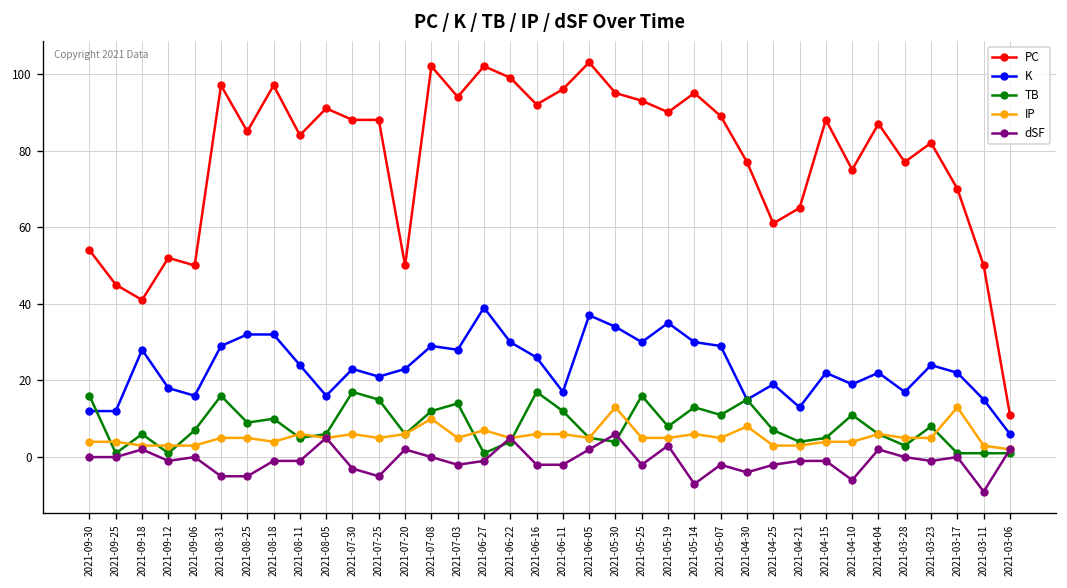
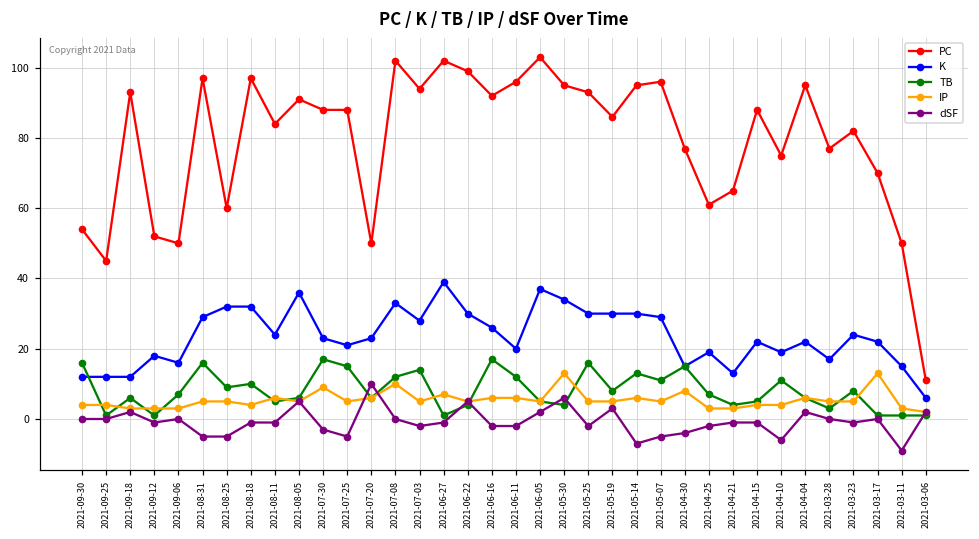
PC, 2021-09-18: 41 -> 93
K, 2021-09-18: 28 -> 12
PC, 2021-08-25: 85 -> 60
K, 2021-08-05: 16 -> 36
IP, 2021-07-30: 6 -> 9
dSF, 2021-07-20: 2 -> 10
K, 2021-07-08: 29 -> 33
K, 2021-06-11: 17 -> 20
PC, 2021-05-19: 90 -> 86
K, 2021-05-19: 35 -> 30
PC, 2021-05-07: 89 -> 96
dSF, 2021-05-07: -2 -> -5
PC, 2021-04-04: 87 -> 95
